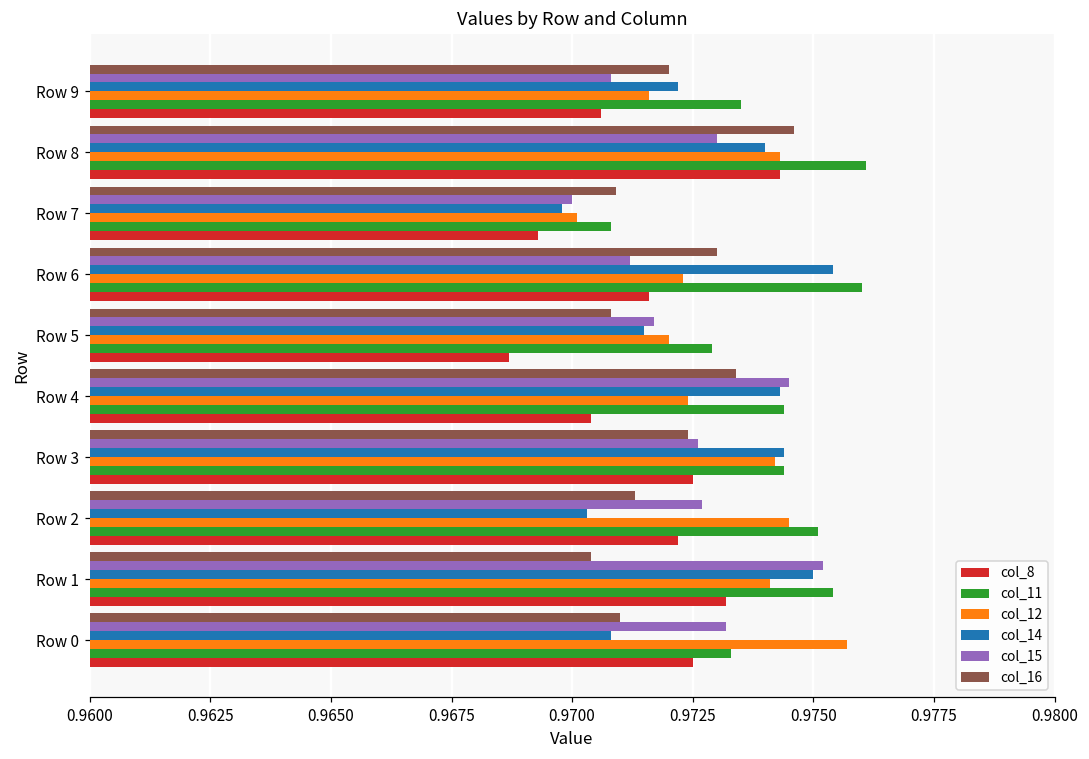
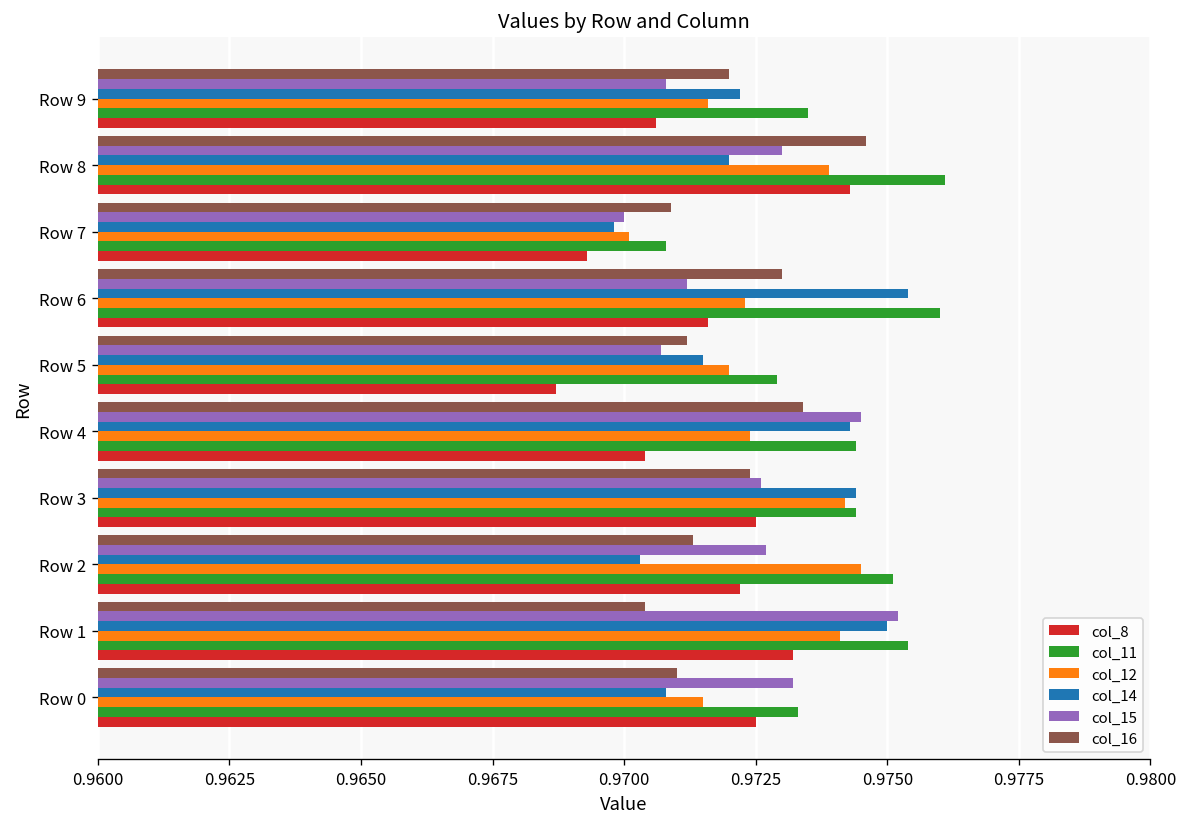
col_14, Row 8: 0.974 -> 0.972
col_12, Row 8: 0.9743 -> 0.9739
col_16, Row 5: 0.9708 -> 0.9712
col_15, Row 5: 0.9717 -> 0.9707
col_12, Row 0: 0.9757 -> 0.9715
